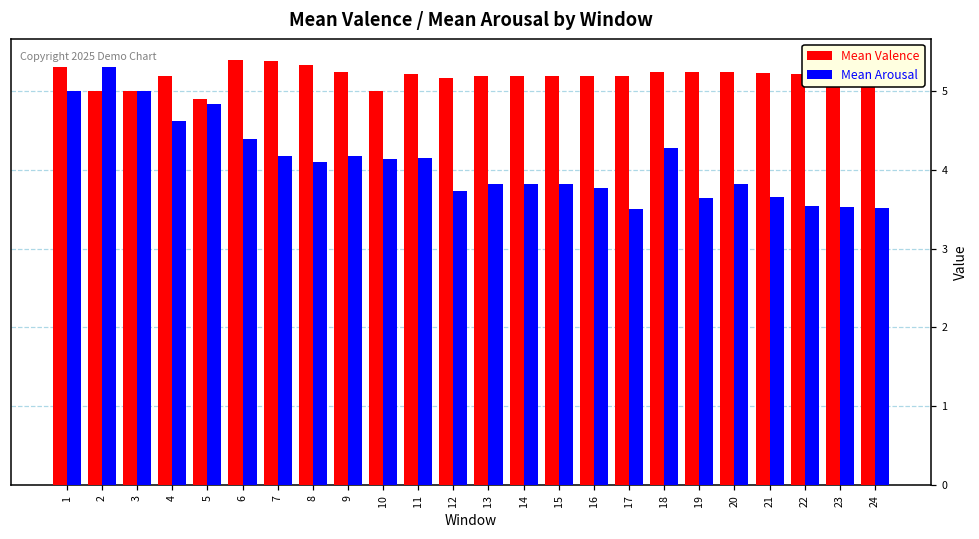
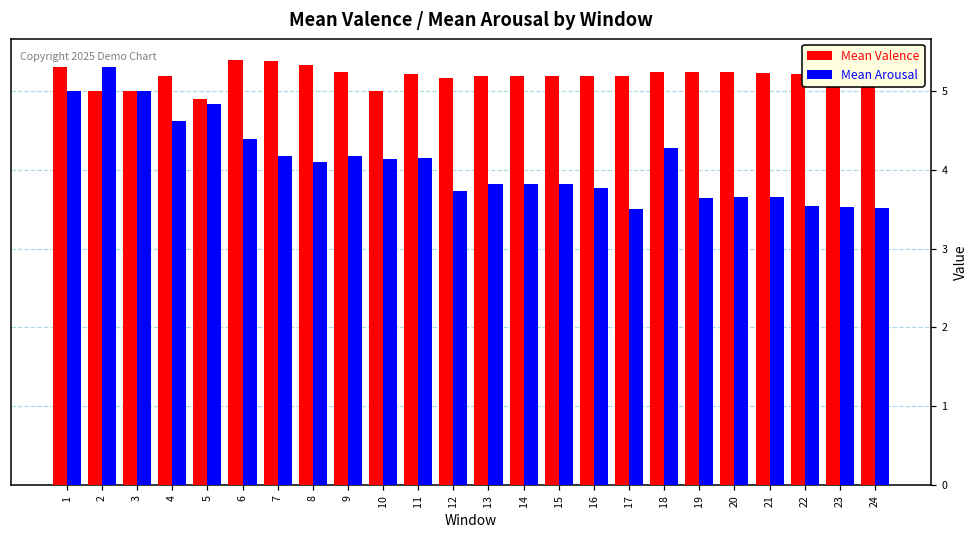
Mean Arousal, 20: 3.8 -> 3.7
